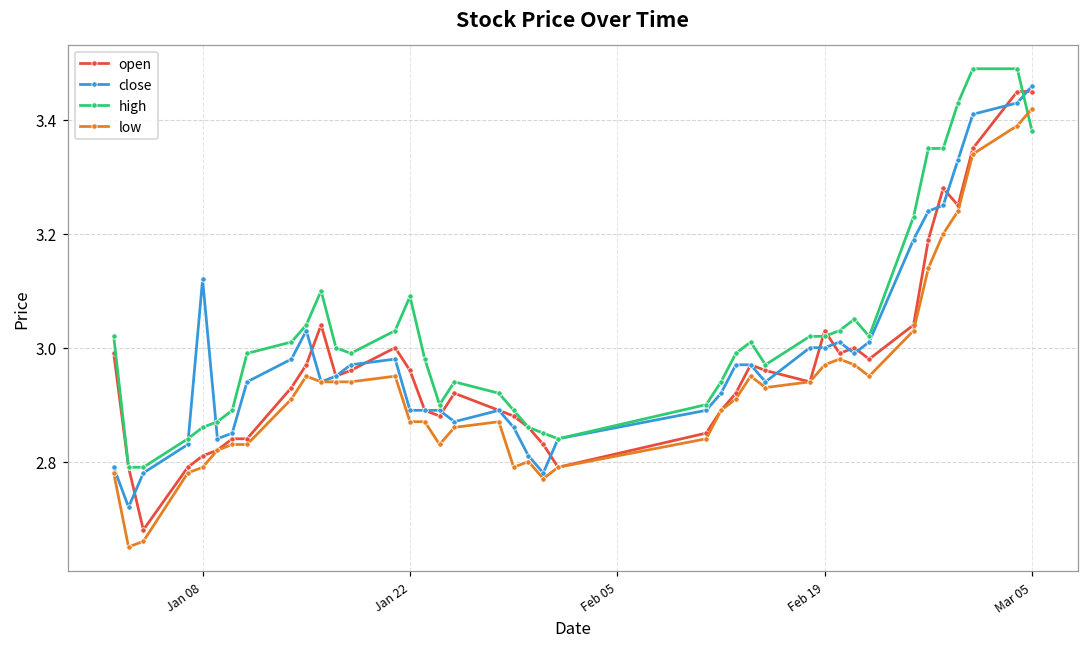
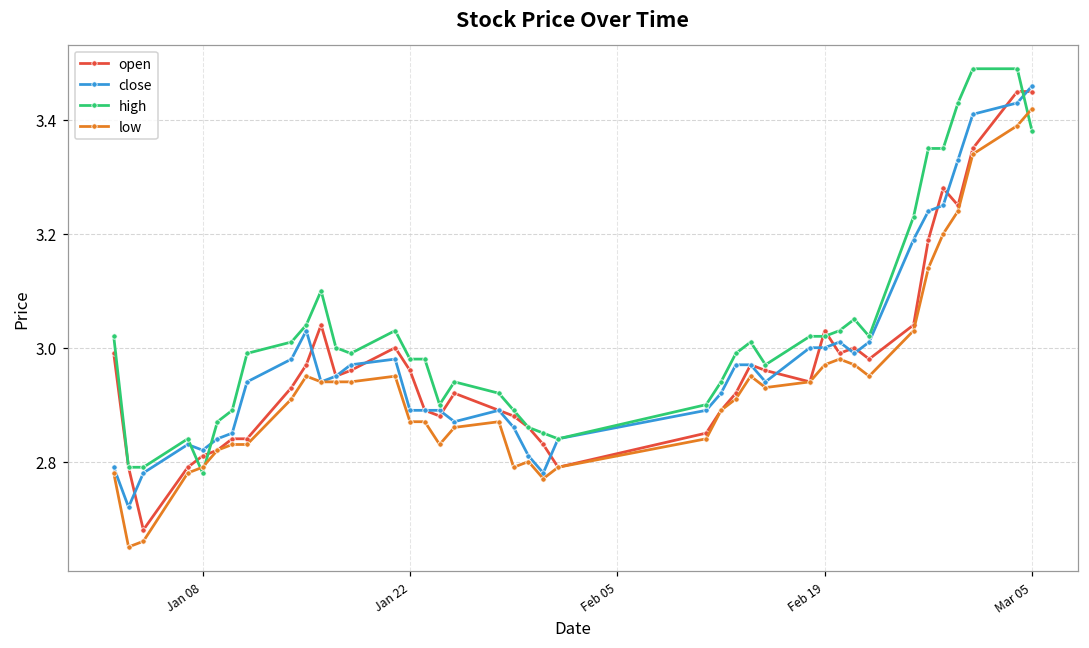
close, Jan 08: 3.12 -> 2.82
high, Jan 08: 2.86 -> 2.78
high, Jan 22: 3.09 -> 2.98
